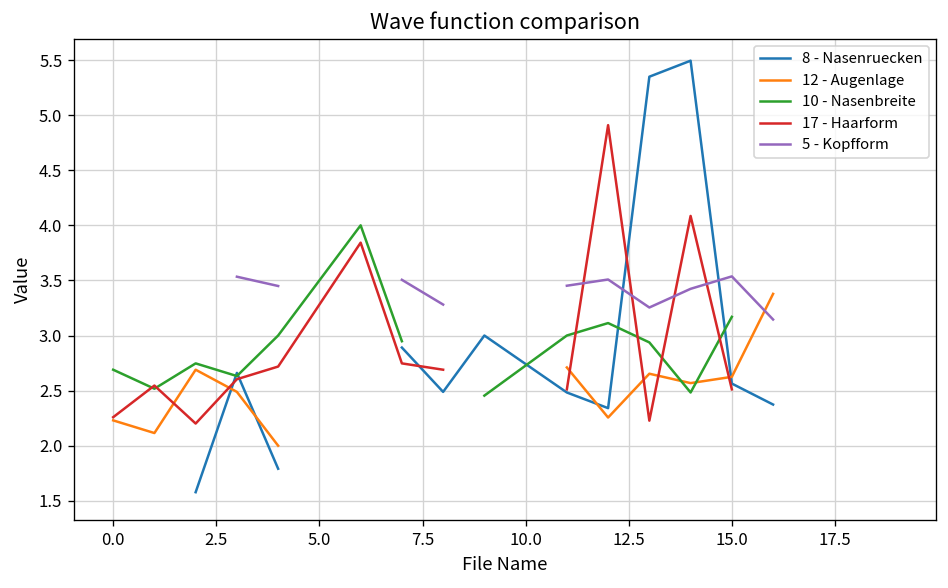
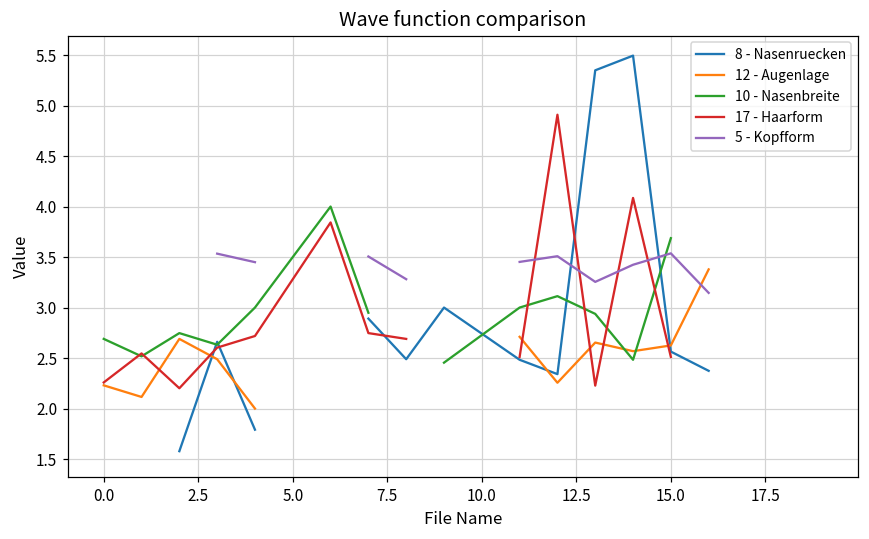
10 - Nasenbreite, 15.0: 3.2 -> 3.7
